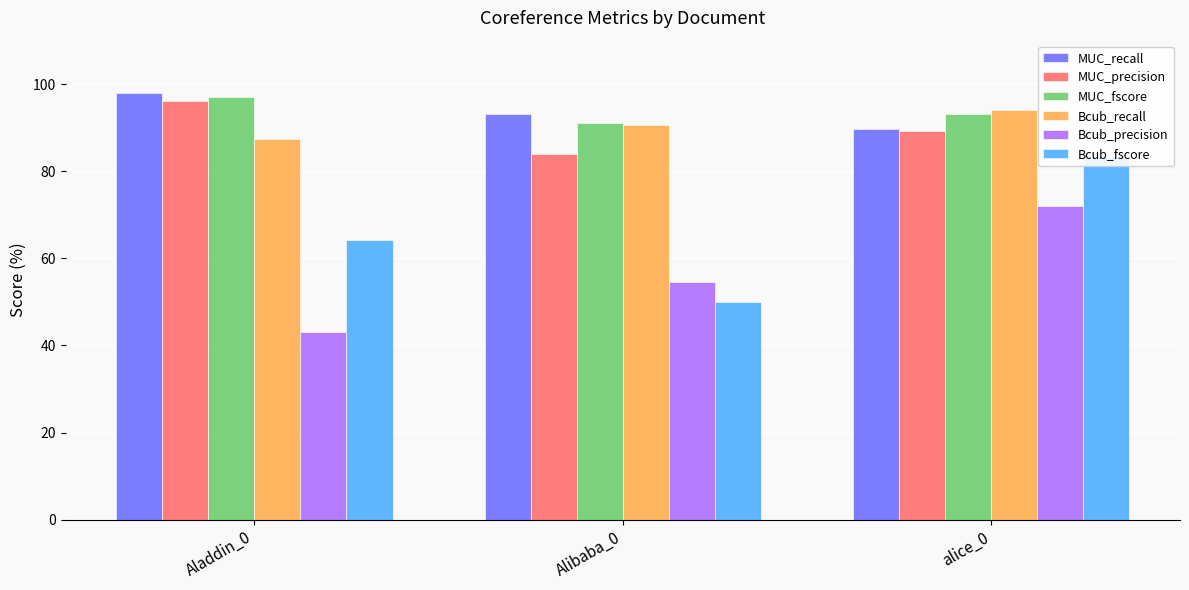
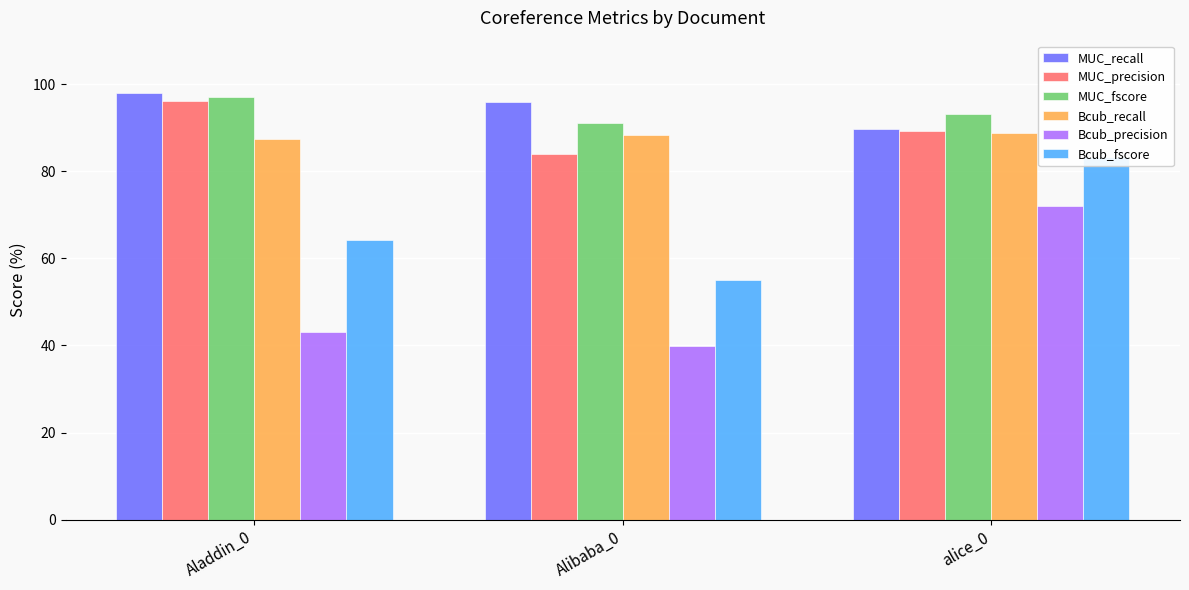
MUC_recall, Alibaba_0: 93 -> 96
Bcub_recall, Alibaba_0: 91 -> 88
Bcub_precision, Alibaba_0: 55 -> 40
Bcub_fscore, Alibaba_0: 50 -> 55
Bcub_recall, alice_0: 94 -> 89
